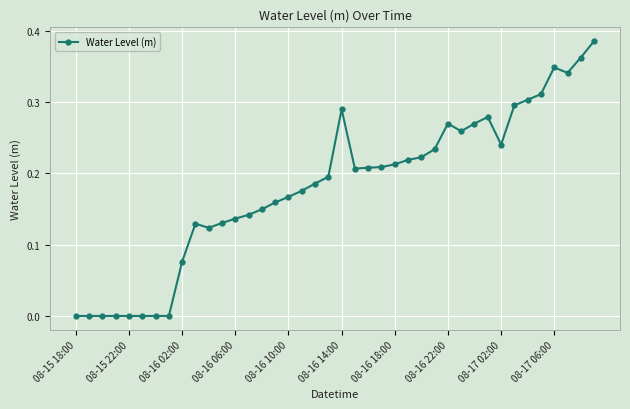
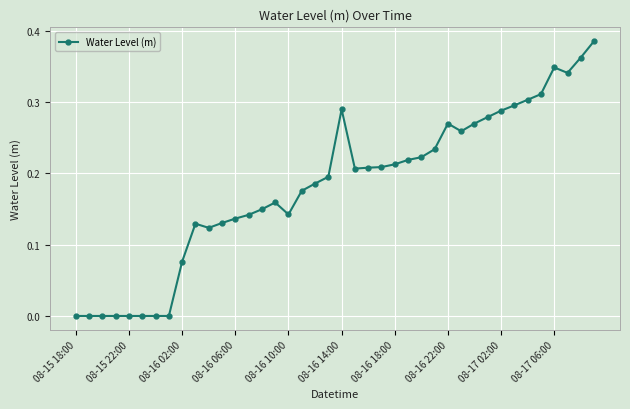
08-16 10:00: 0.17 -> 0.14
08-17 02:00: 0.24 -> 0.29
